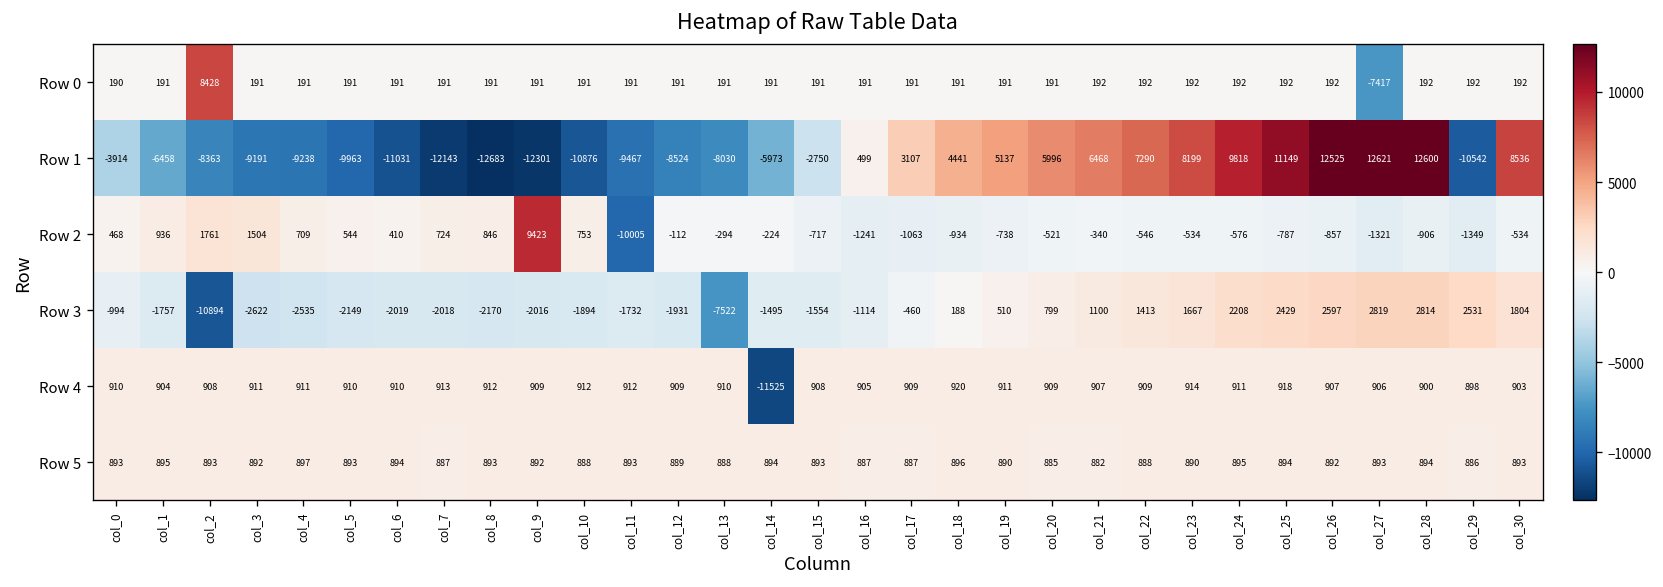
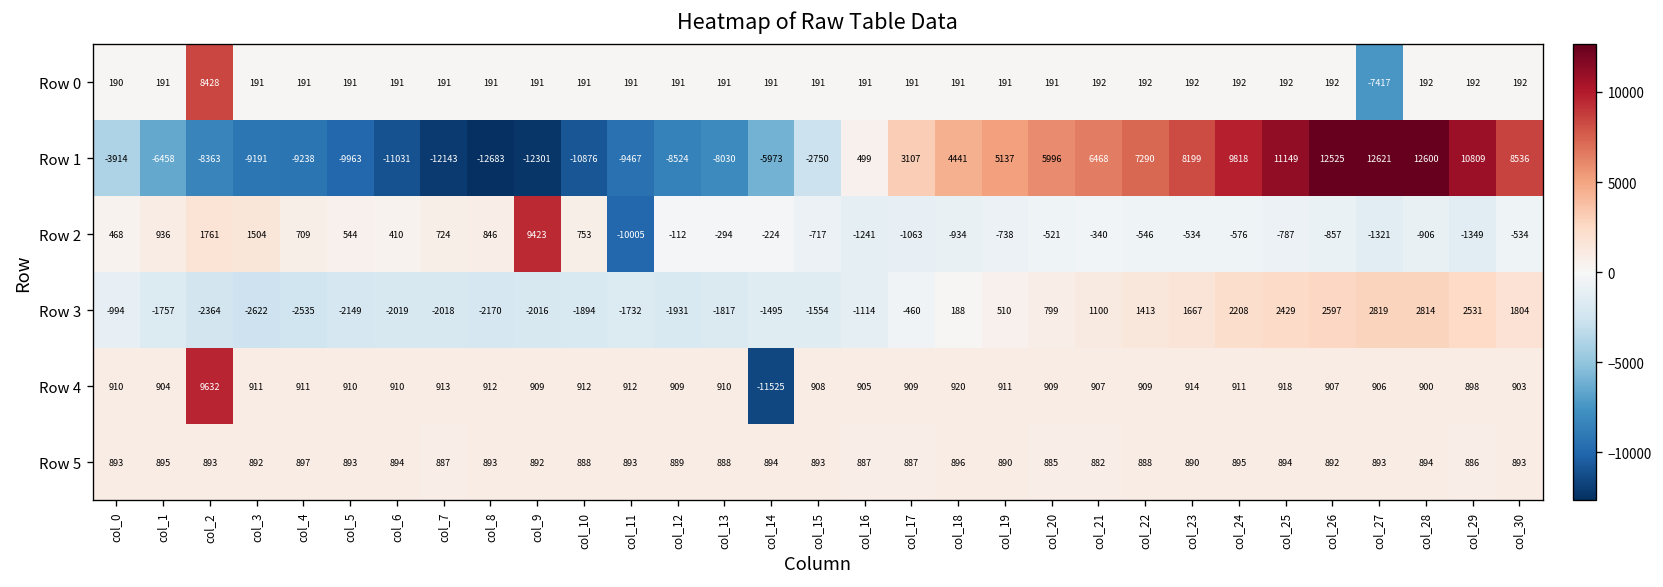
Row 1, col_29: -10542 -> 10809
Row 3, col_2: -10894 -> -2364
Row 3, col_13: -7522 -> -1817
Row 4, col_2: 908 -> 9632
